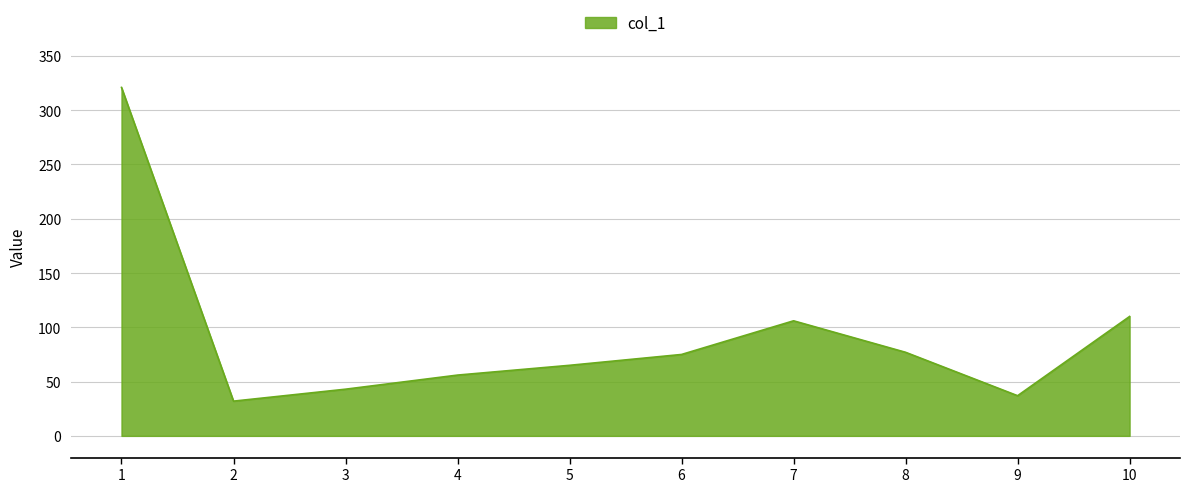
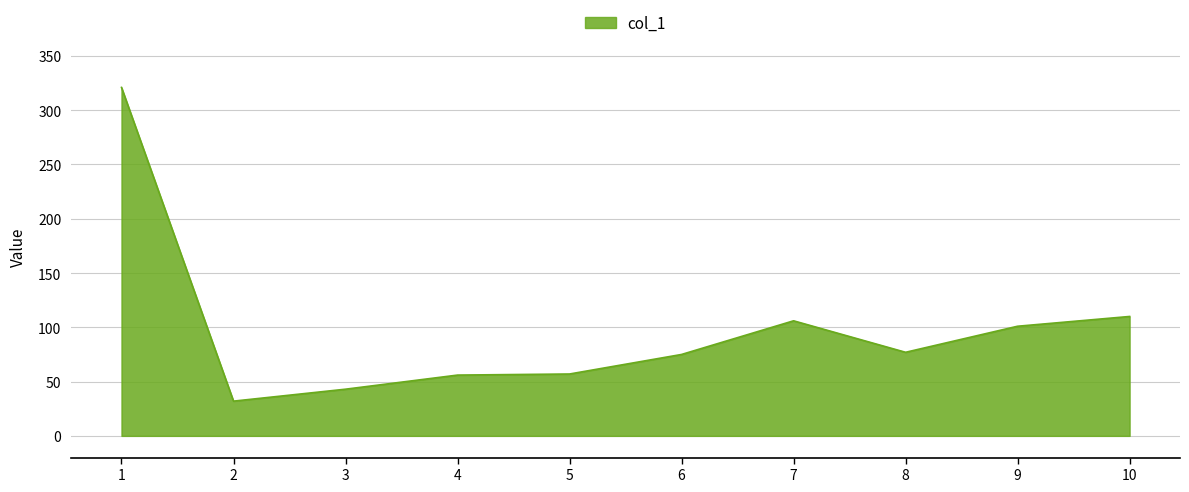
5: 65 -> 57
9: 37 -> 101
